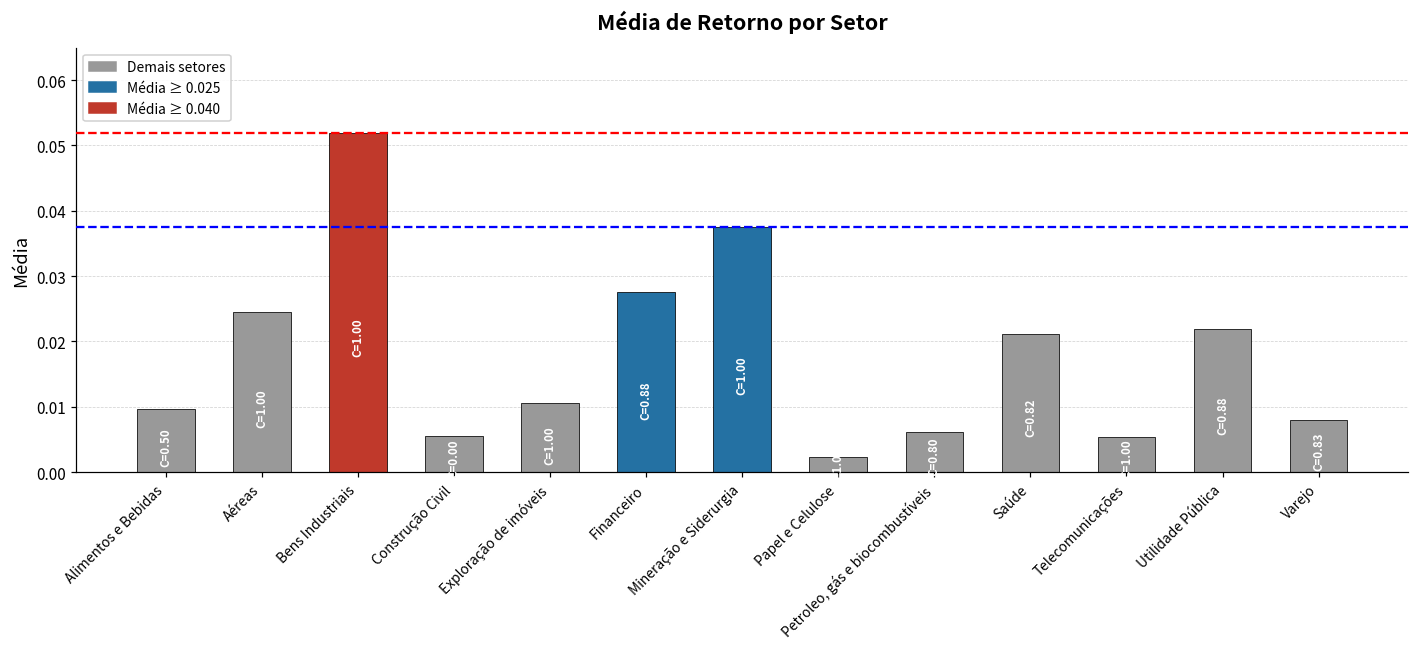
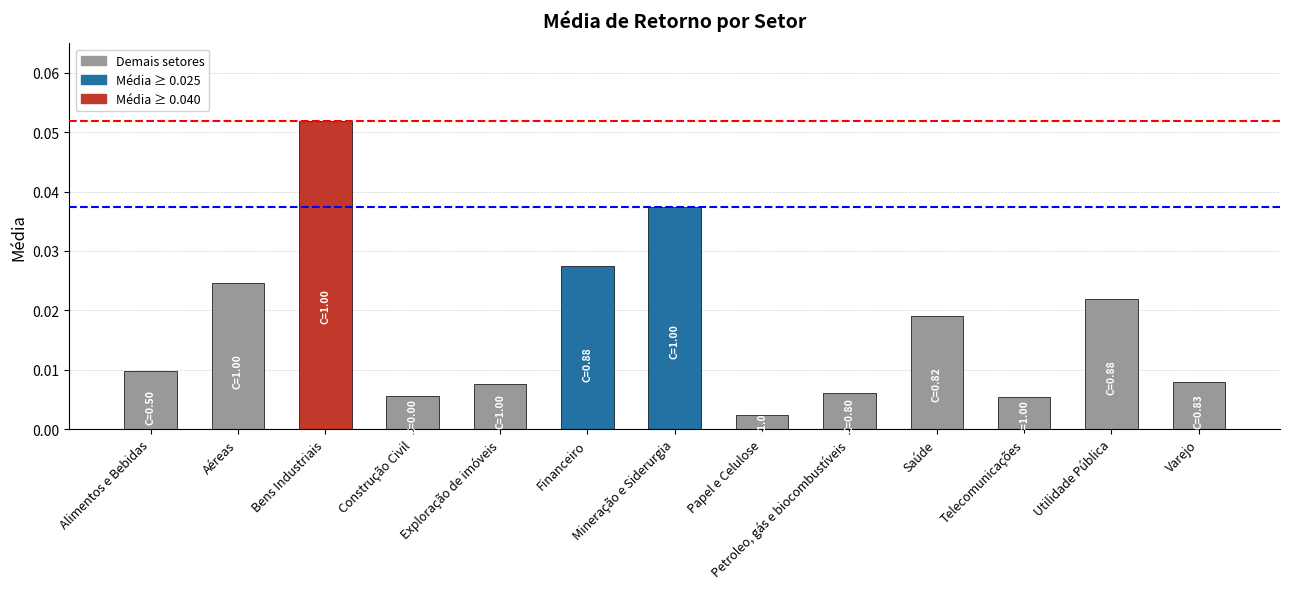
Exploração de imóveis: 0.011 -> 0.008
Saúde: 0.021 -> 0.019
